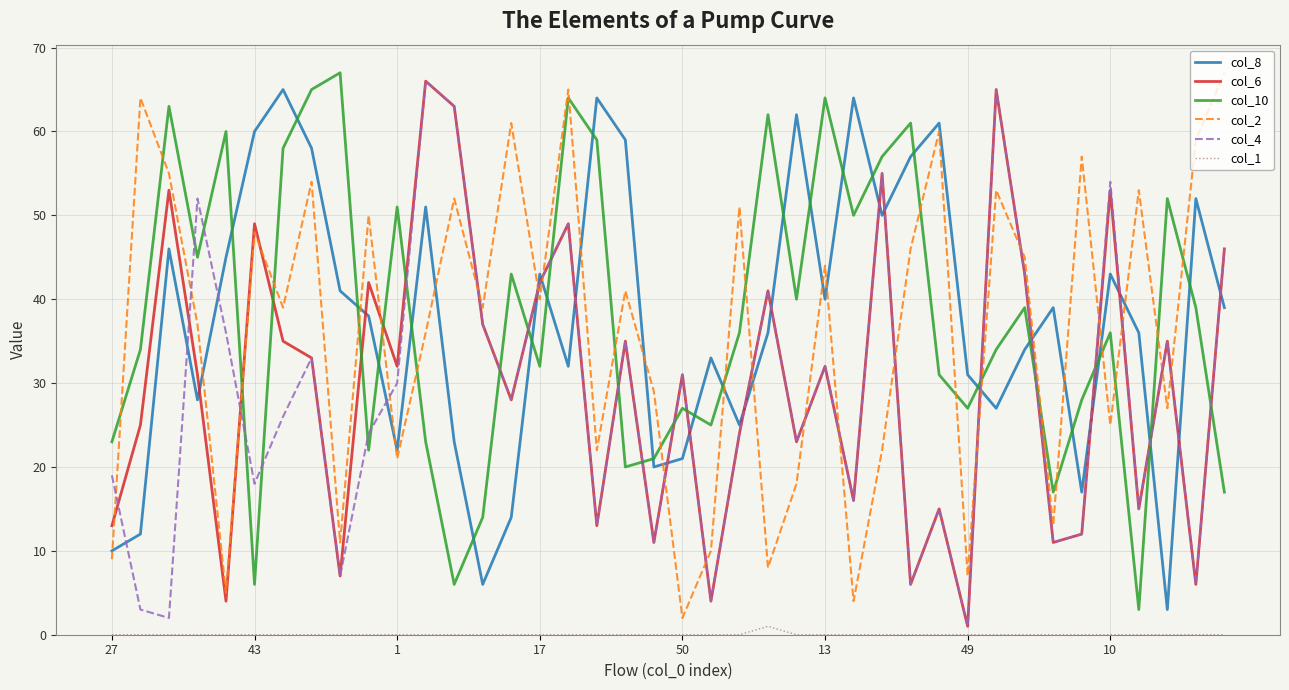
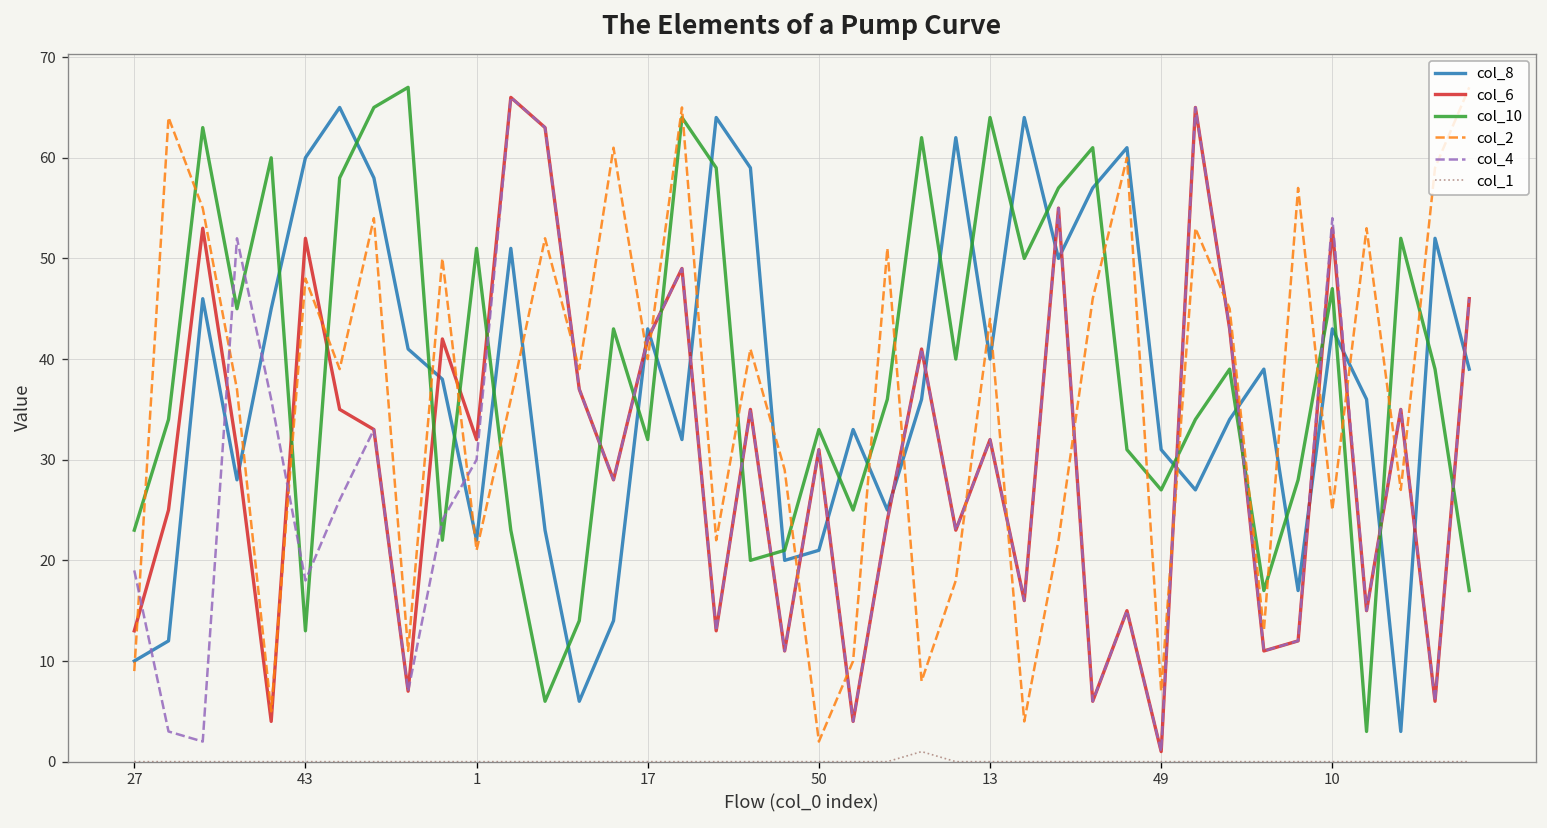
col_6, 43: 49 -> 52
col_10, 43: 6 -> 13
col_10, 50: 27 -> 33
col_10, 10: 36 -> 47
